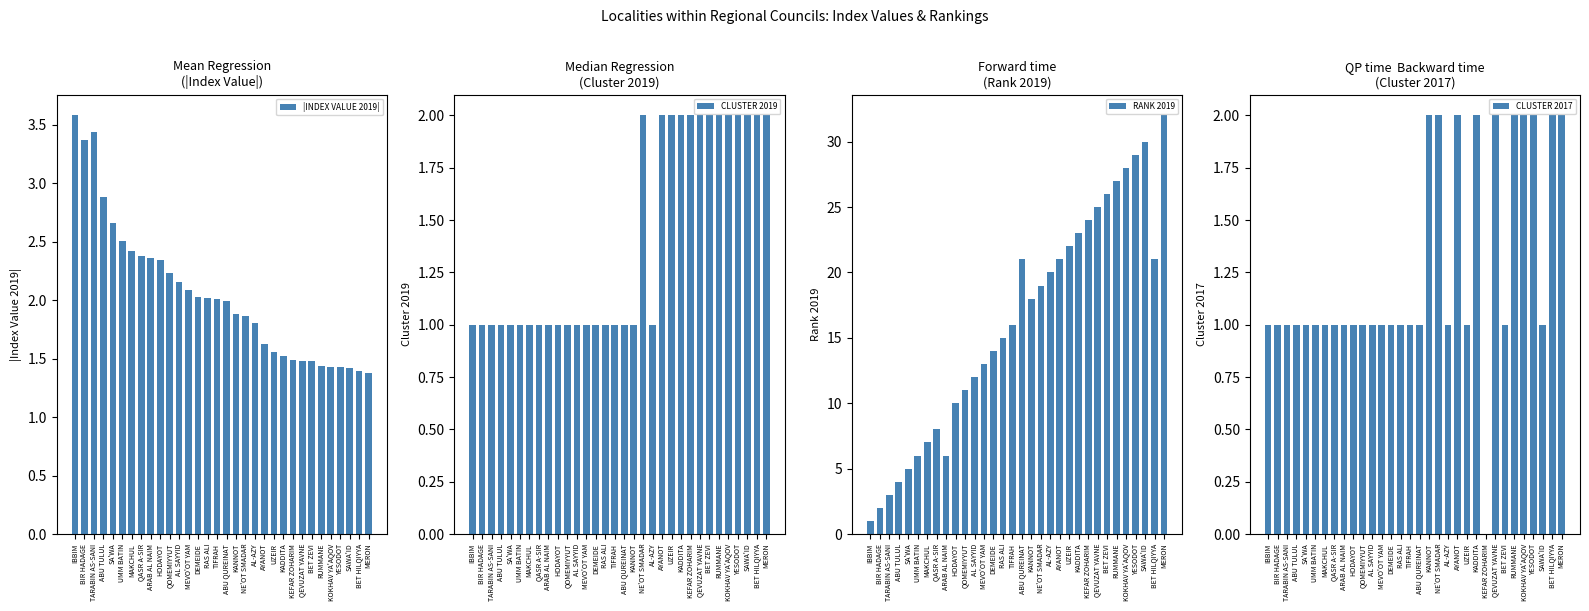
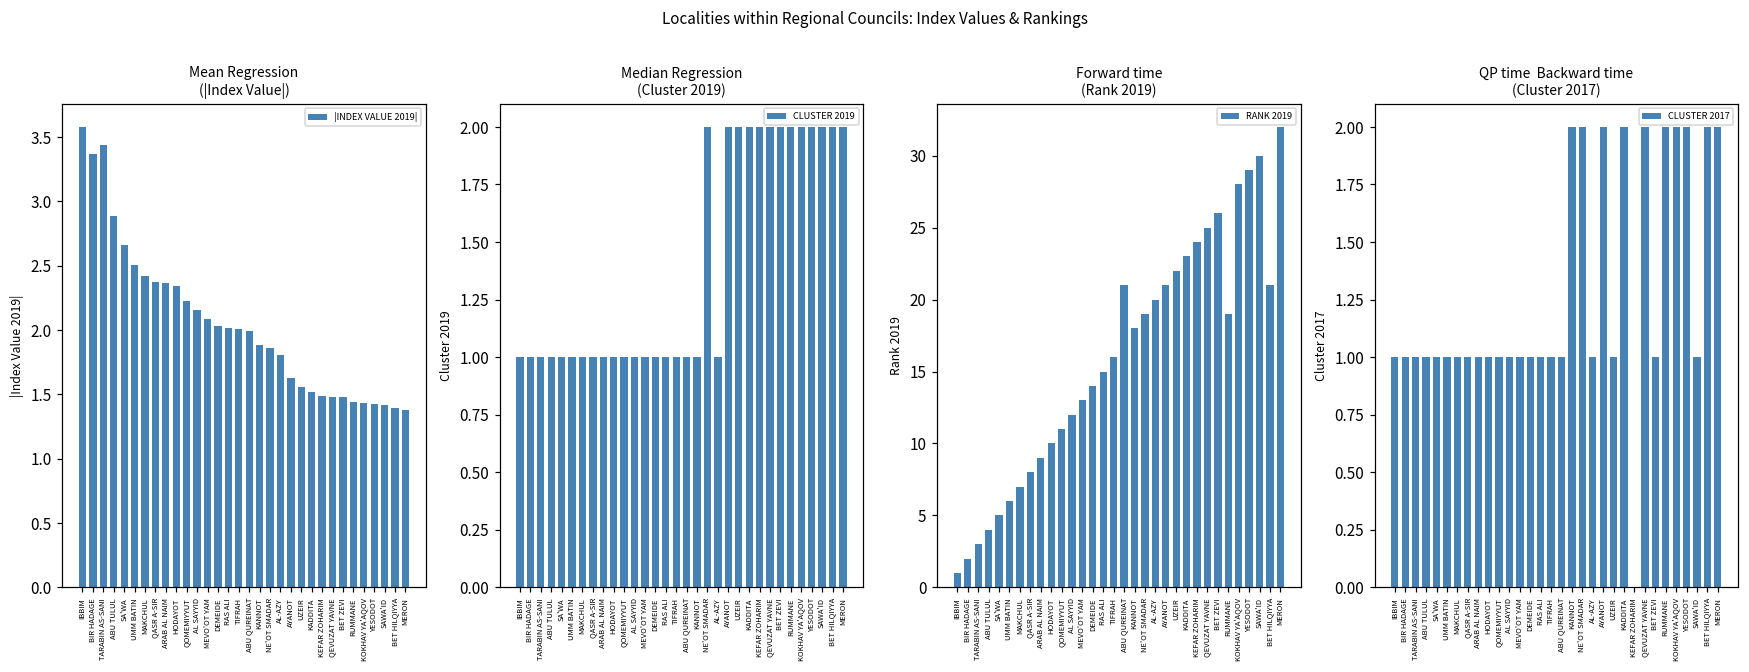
Forward time (Rank 2019), ARAB AL NAIM: 6 -> 9
Forward time (Rank 2019), RUMMANE: 27 -> 19
